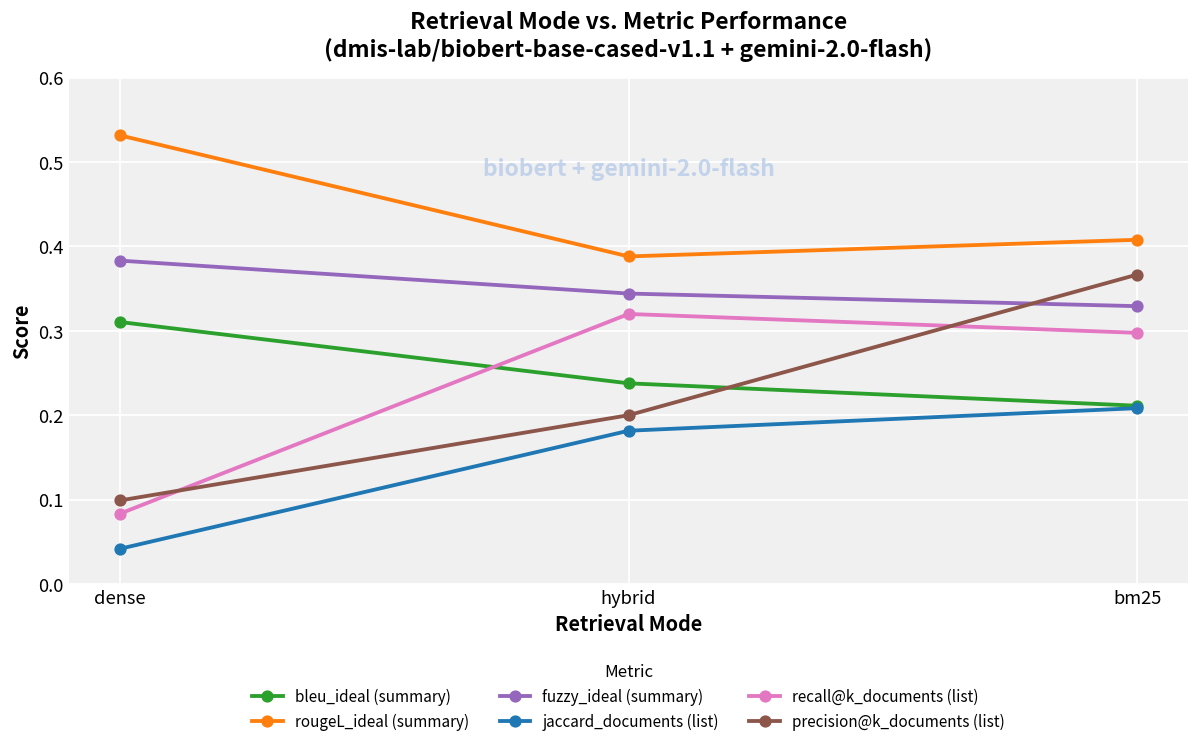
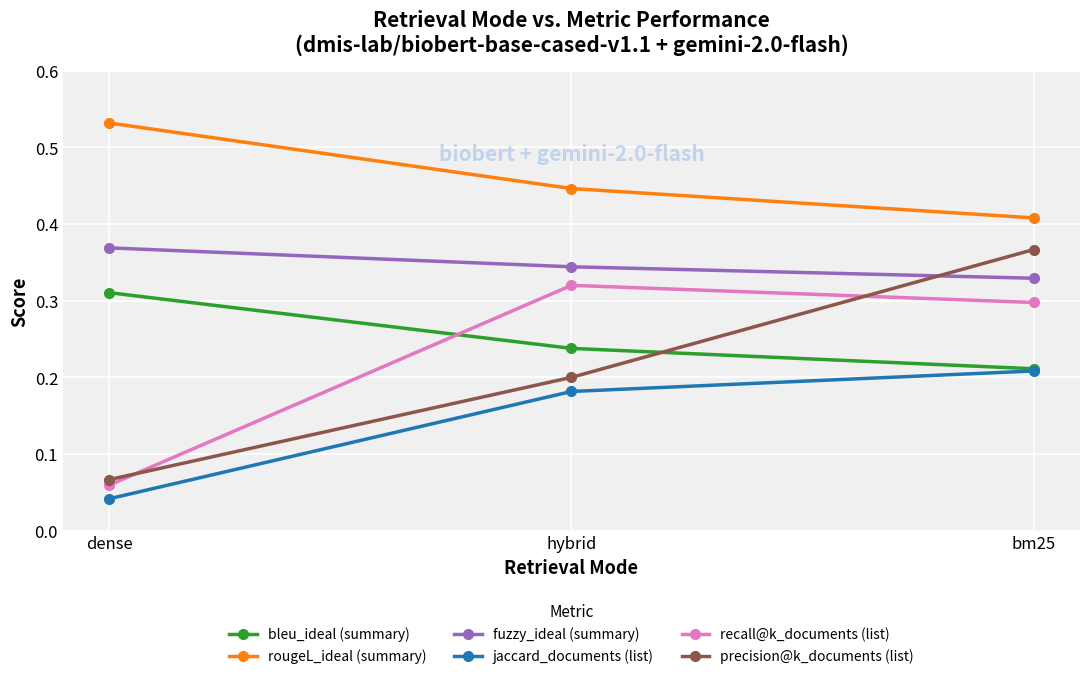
fuzzy_ideal (summary), dense: 0.38 -> 0.37
recall@k_documents (list), dense: 0.08 -> 0.06
precision@k_documents (list), dense: 0.10 -> 0.07
rougeL_ideal (summary), hybrid: 0.39 -> 0.45
